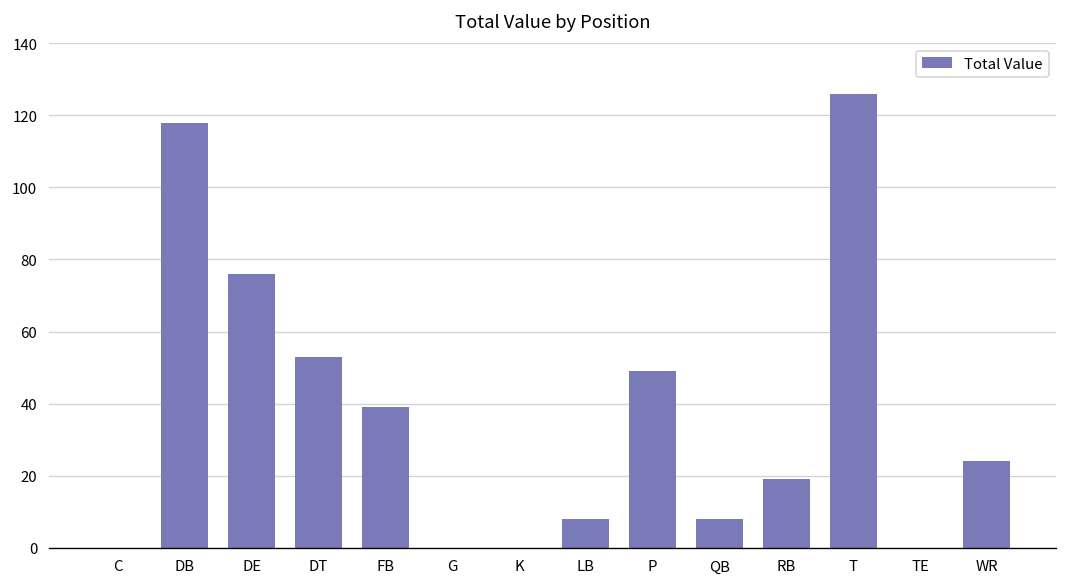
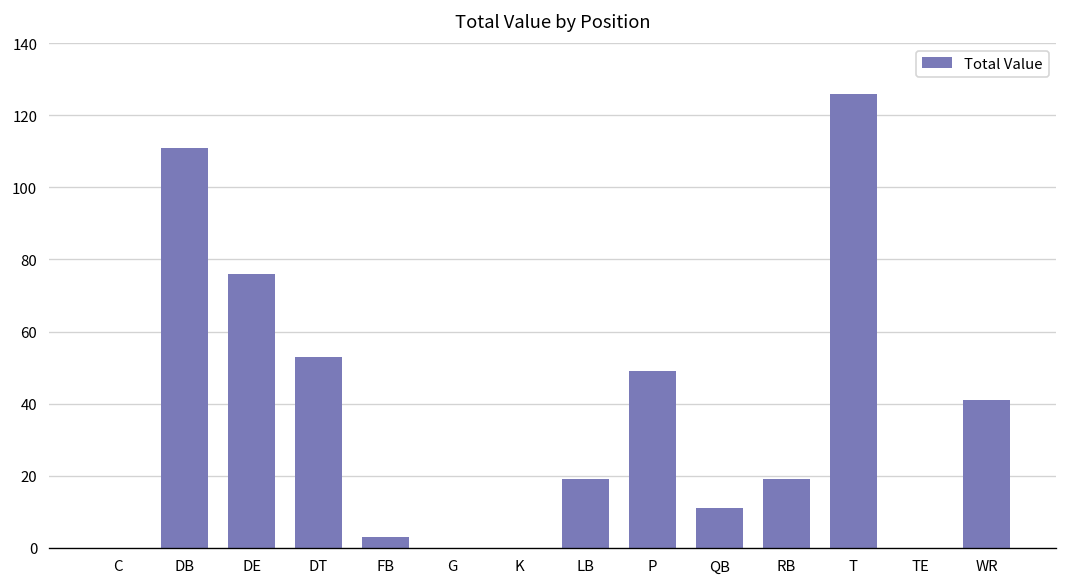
DB: 118 -> 111
FB: 39 -> 3
LB: 8 -> 19
QB: 8 -> 11
WR: 24 -> 41
